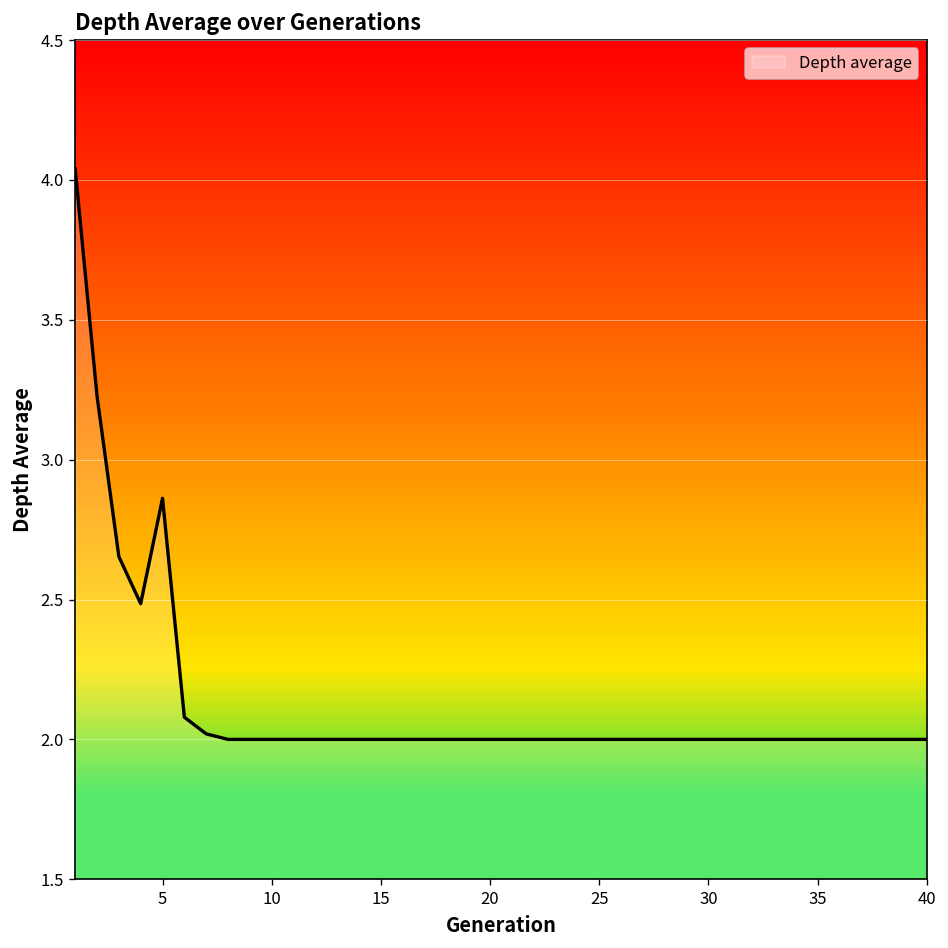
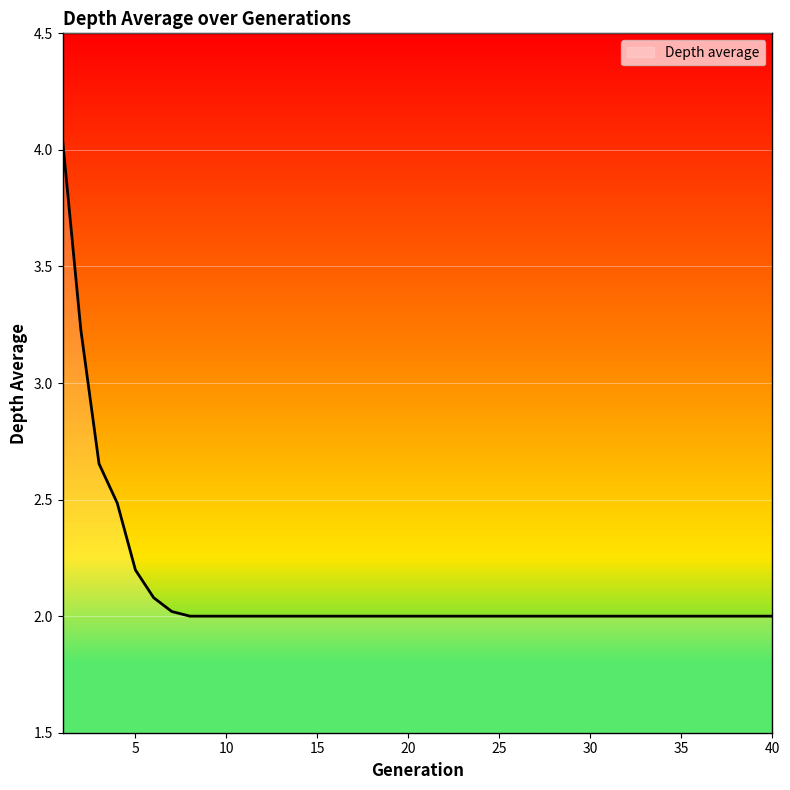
5: 2.86 -> 2.20
